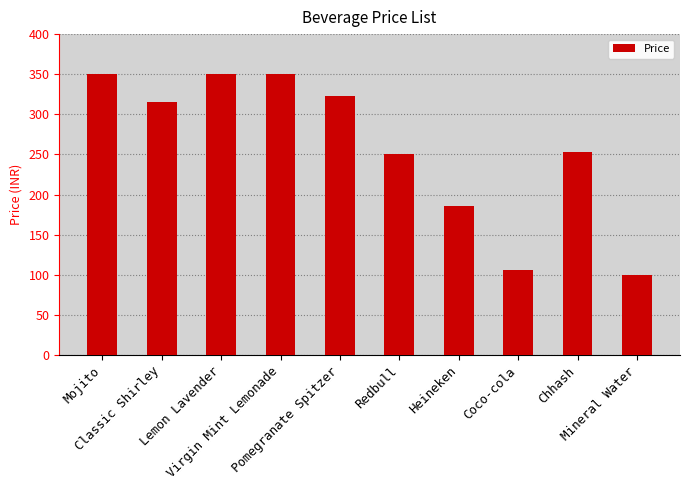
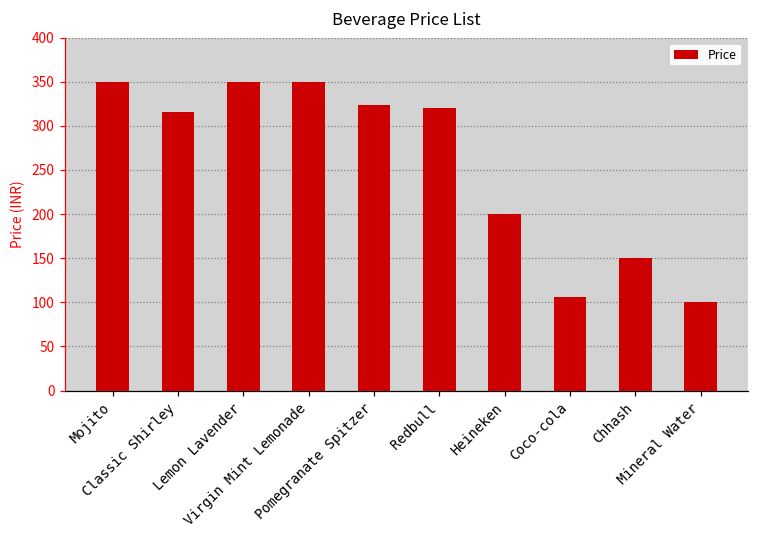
Redbull: 250 -> 320
Heineken: 190 -> 200
Chhash: 250 -> 150
